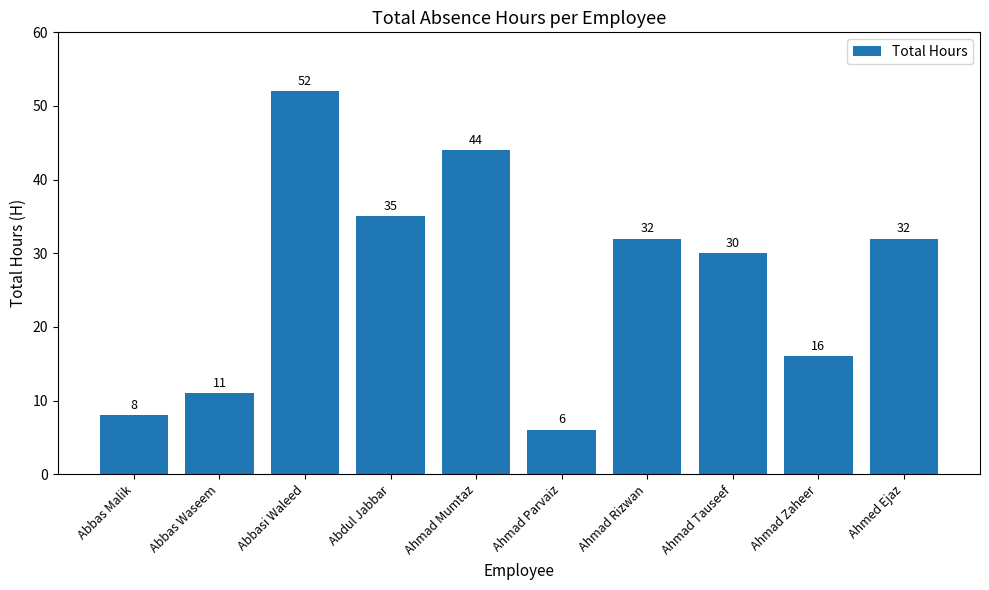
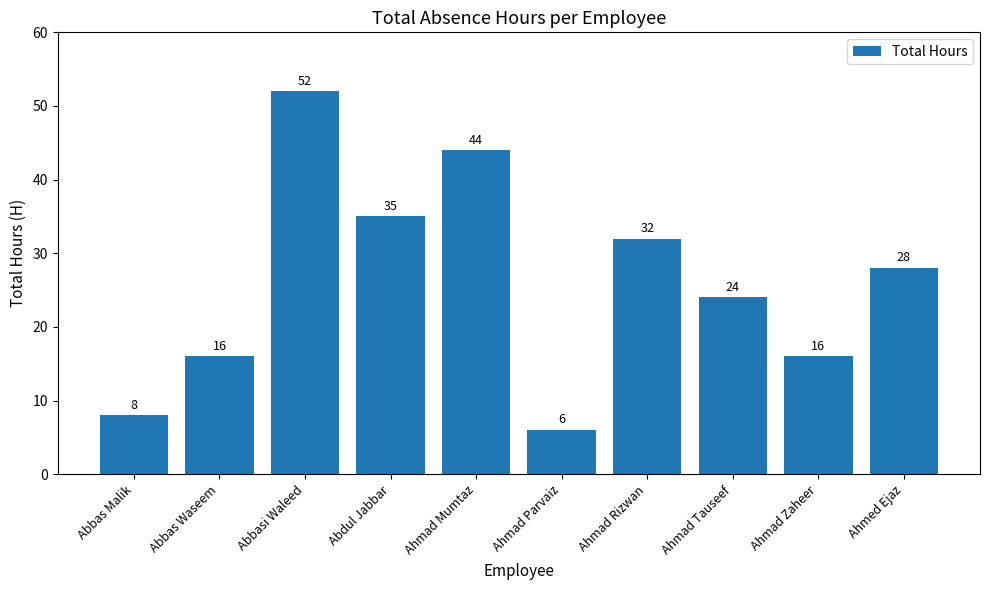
Abbas Waseem: 11 -> 16
Ahmad Tauseef: 30 -> 24
Ahmed Ejaz: 32 -> 28
